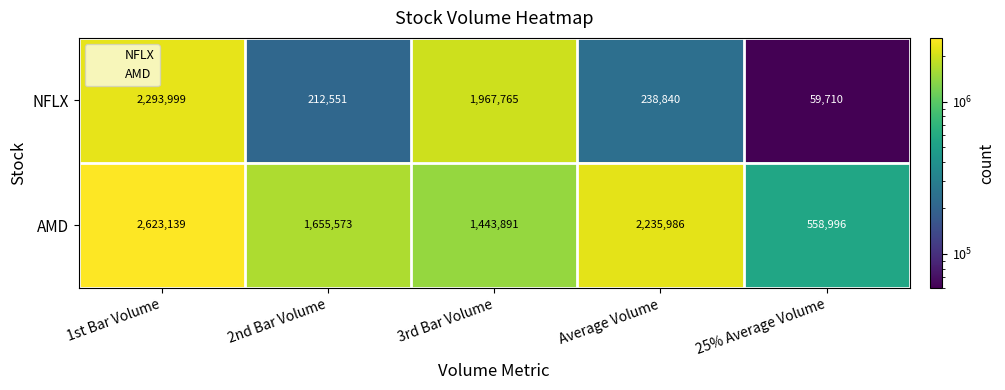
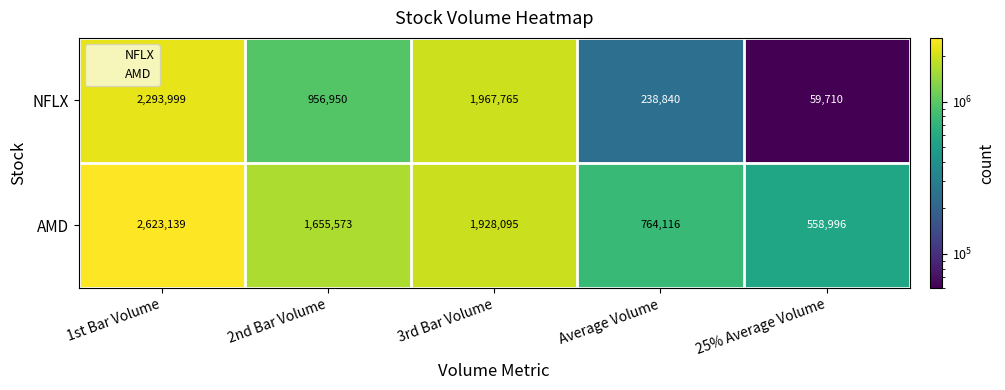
NFLX, 2nd Bar Volume: 212,551 -> 956,950
AMD, 3rd Bar Volume: 1,443,891 -> 1,928,095
AMD, Average Volume: 2,235,986 -> 764,116
